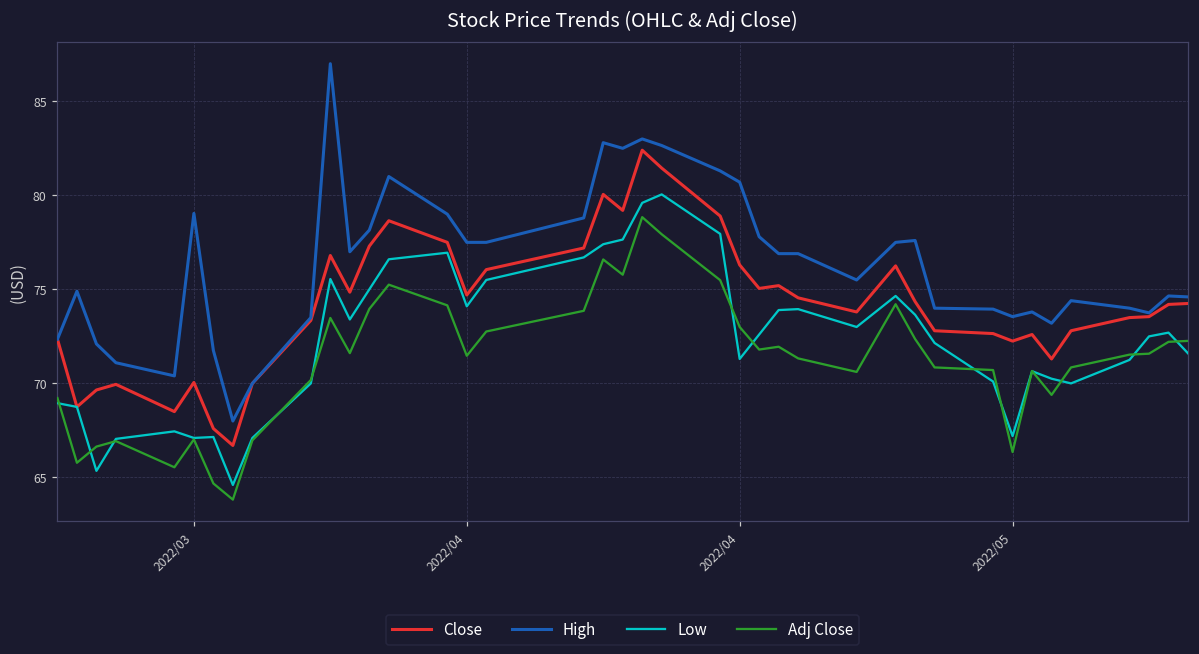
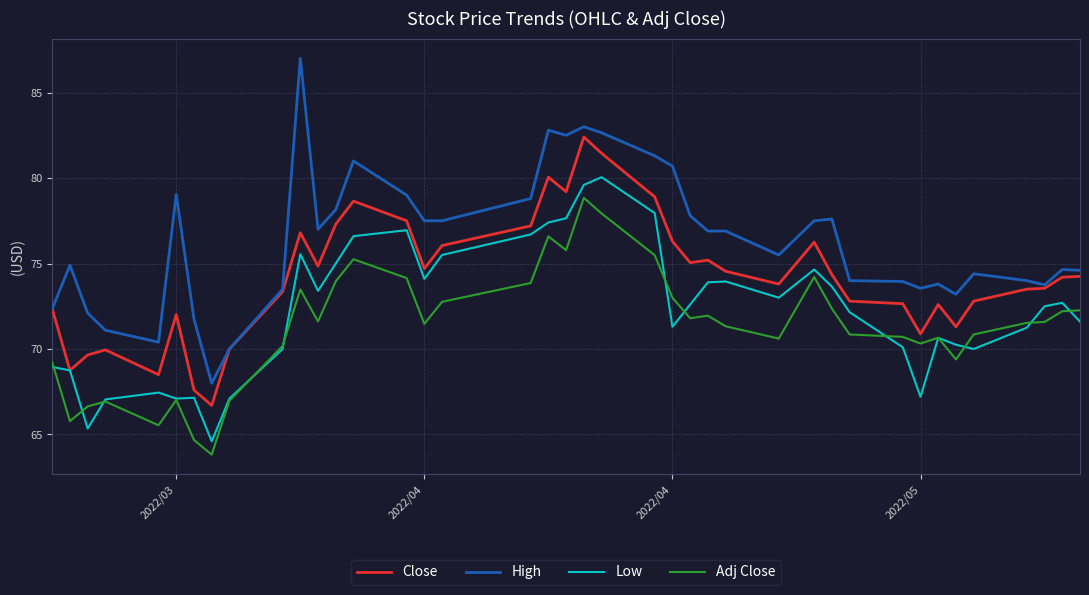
Close, 2022/03: 70.1 -> 72.0
Close, 2022/05: 72.3 -> 70.9
Adj Close, 2022/05: 66.4 -> 70.3
